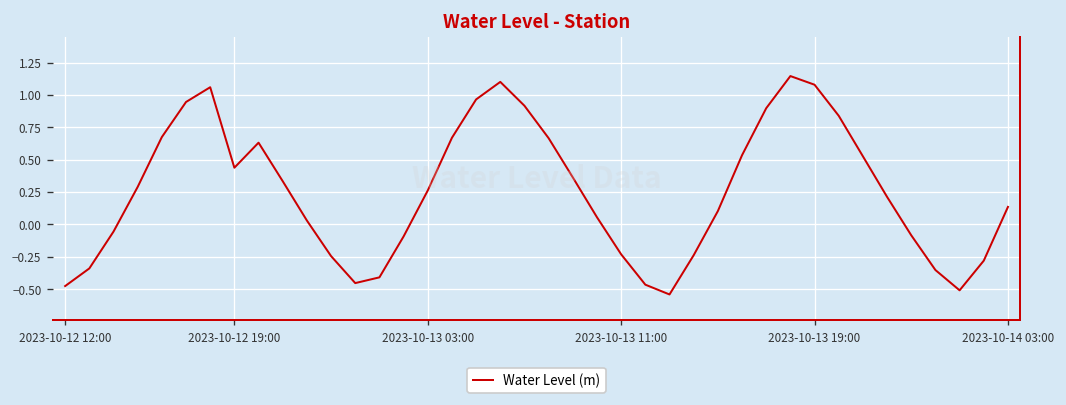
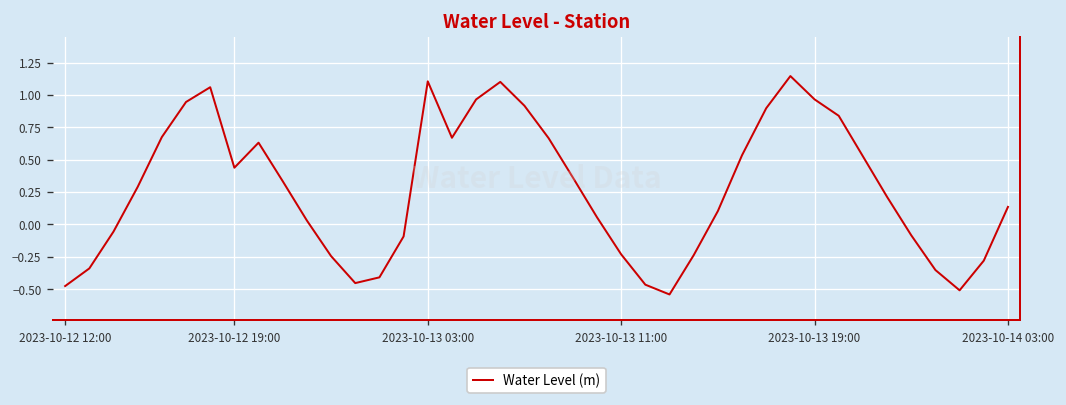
2023-10-13 03:00: 0.26 -> 1.10
2023-10-13 19:00: 1.08 -> 0.97
